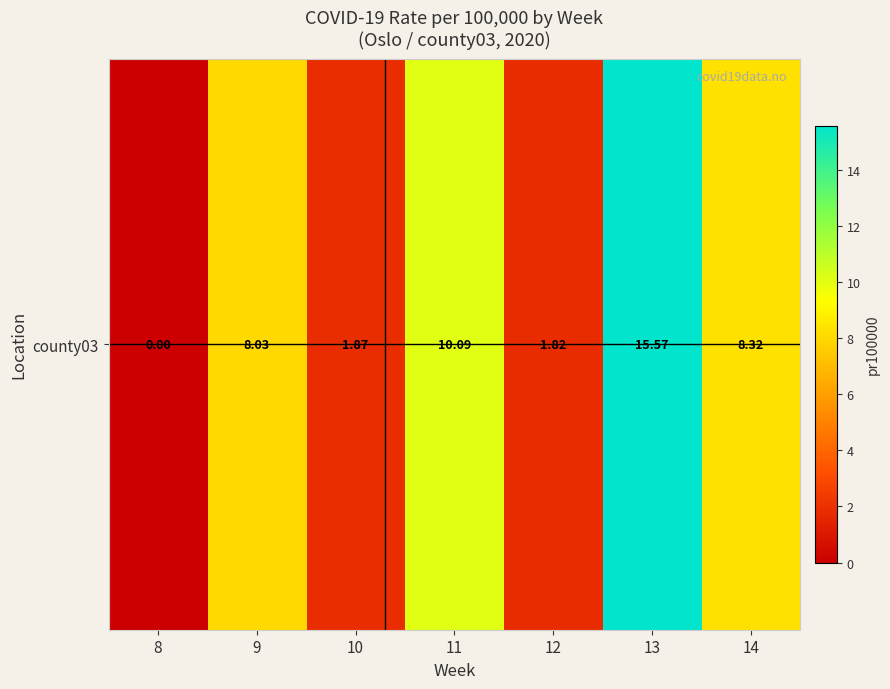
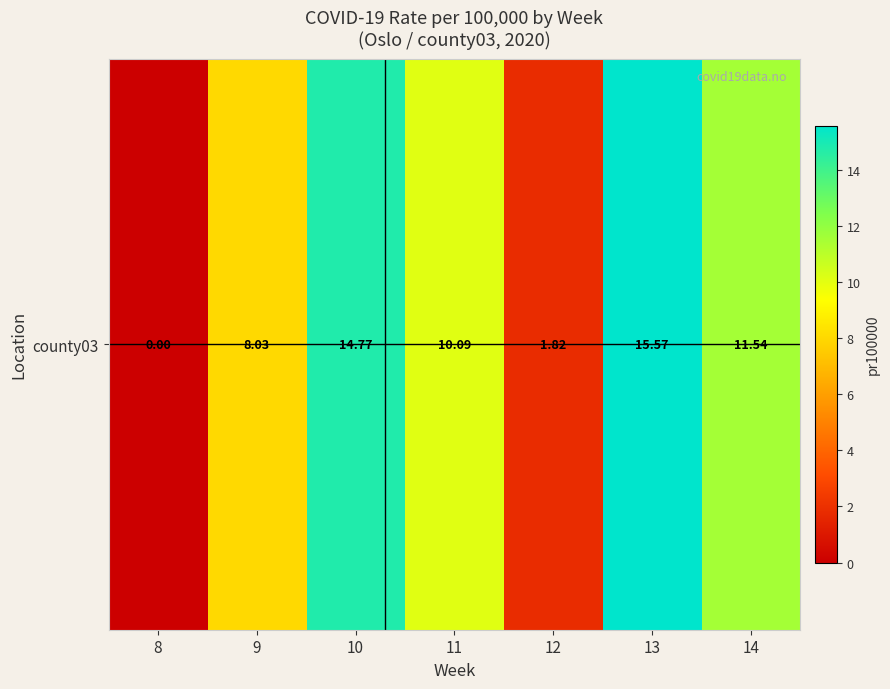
county03, 10: 1.87 -> 14.77
county03, 14: 8.32 -> 11.54
